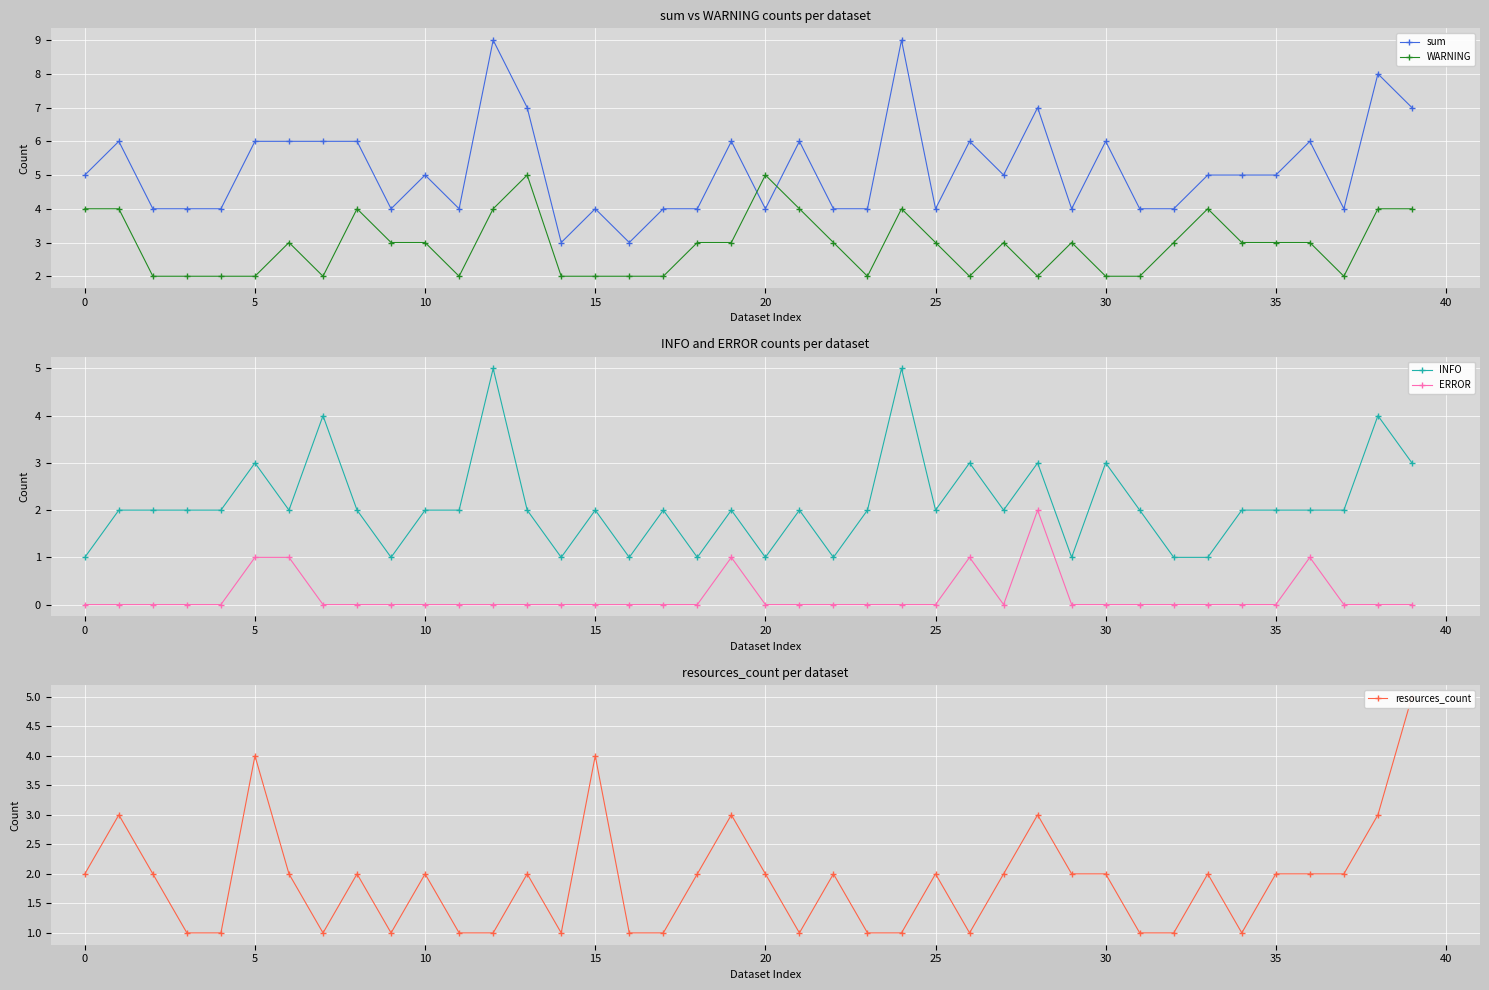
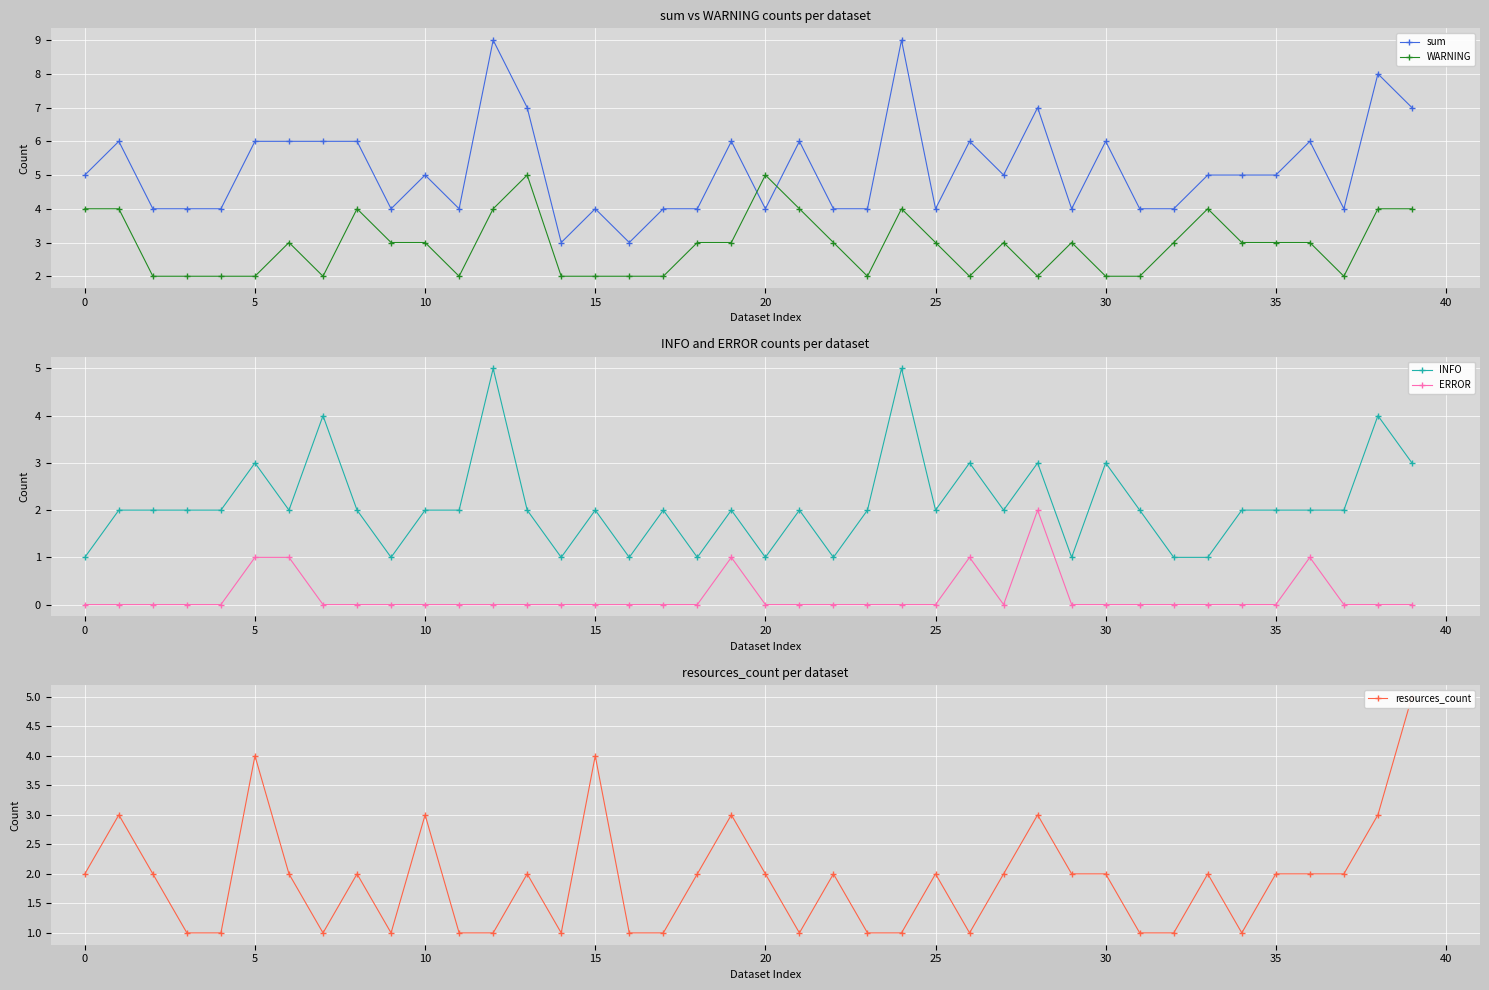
resources_count per dataset, 10: 2 -> 3
